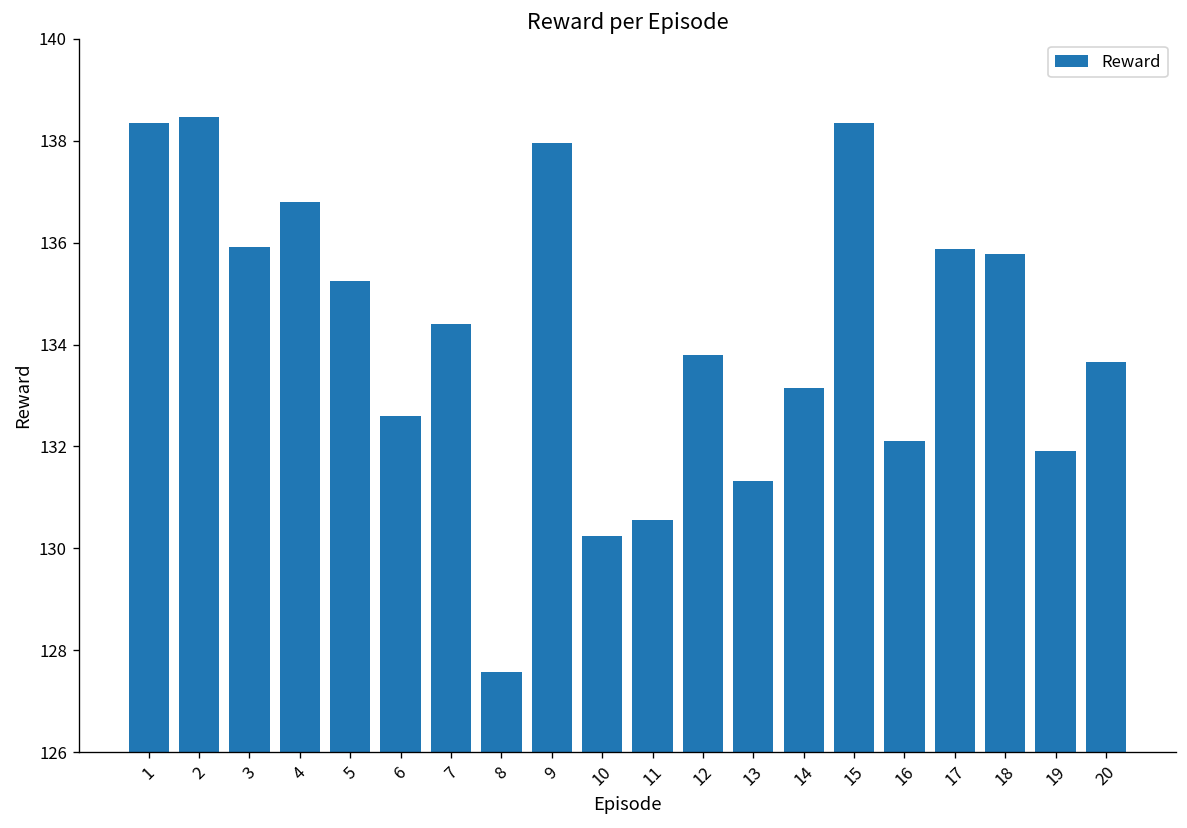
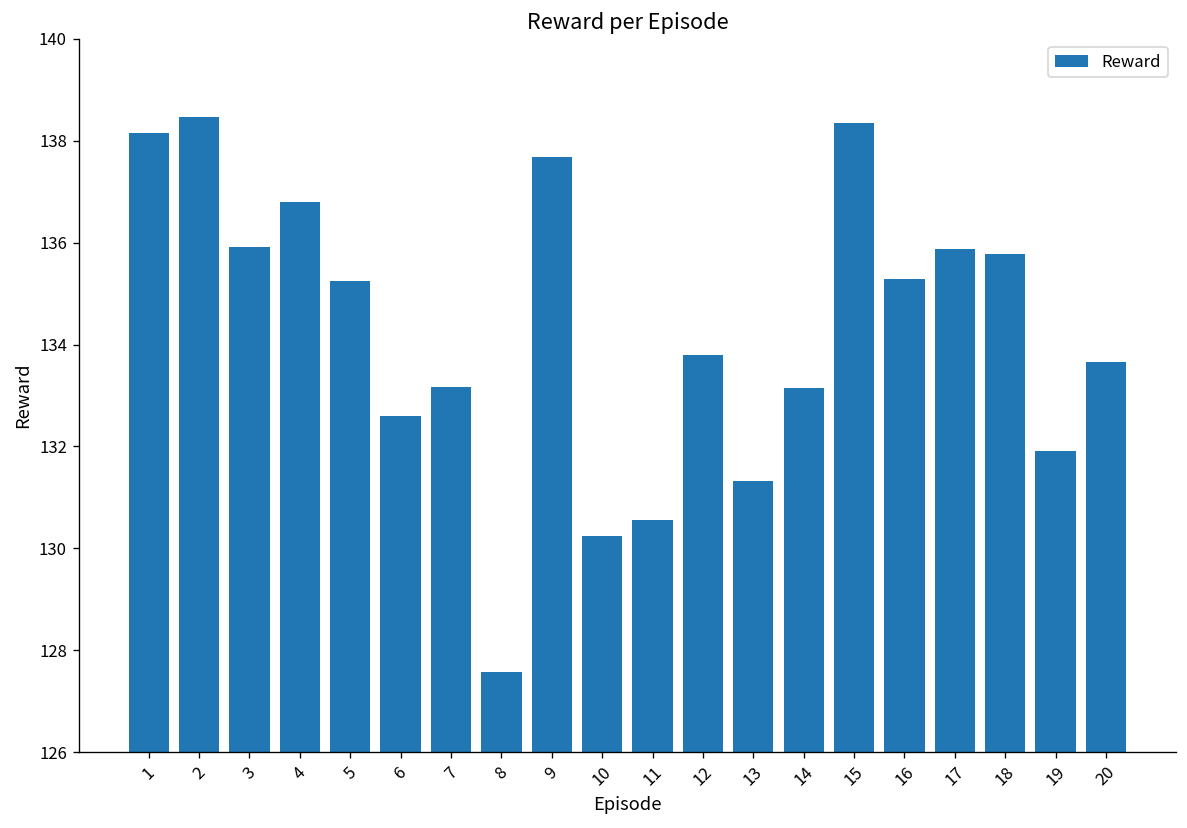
1: 138.4 -> 138.2
7: 134.4 -> 133.2
9: 138.0 -> 137.7
16: 132.1 -> 135.3
